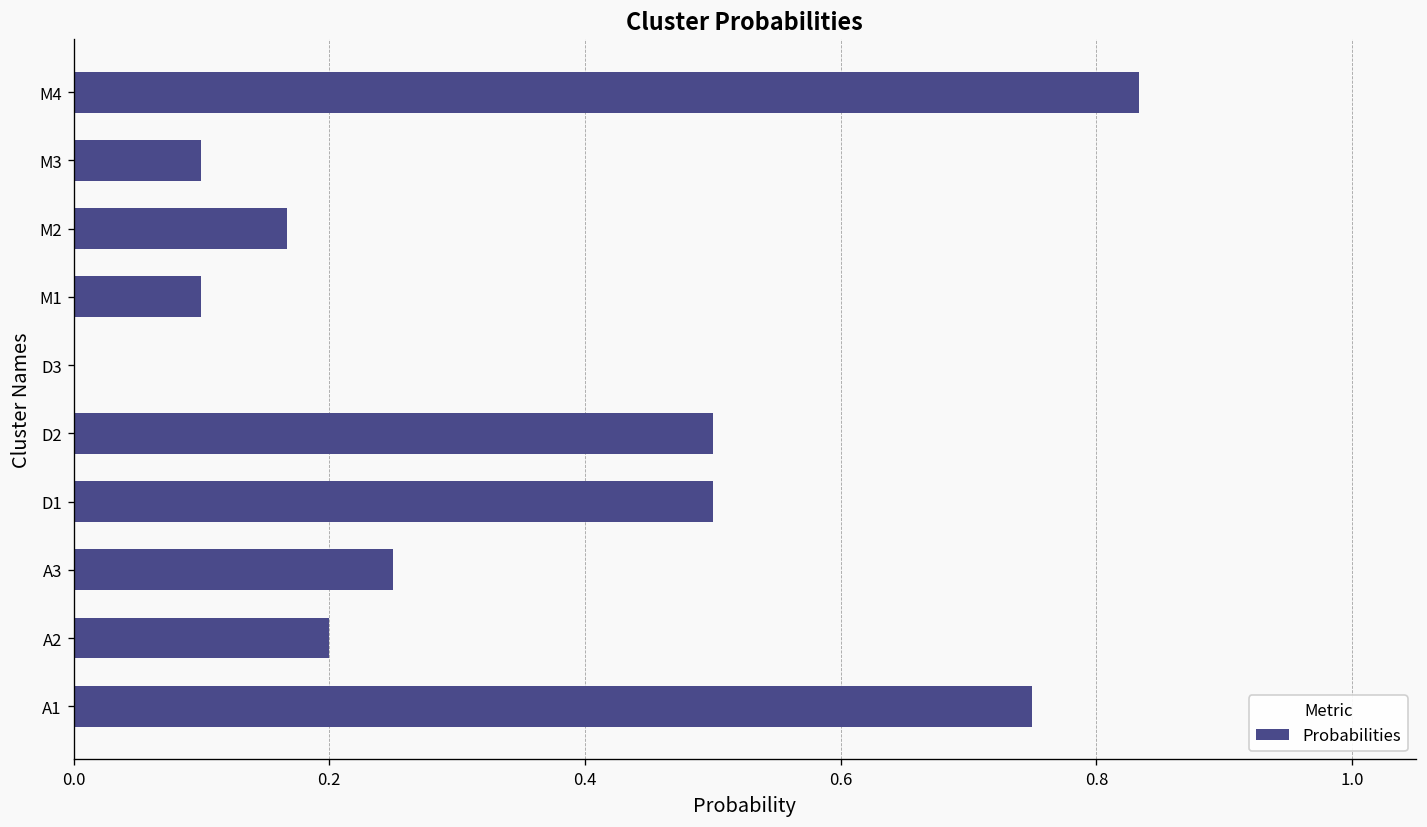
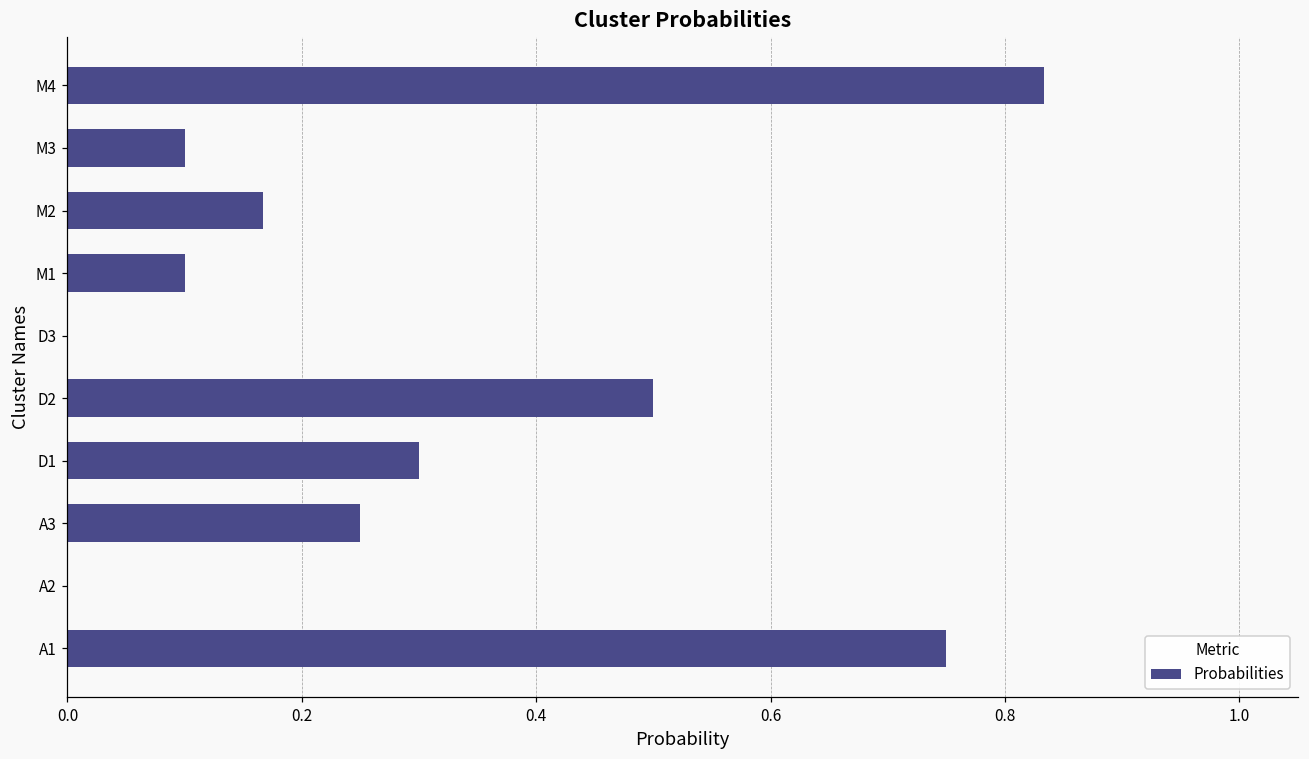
D1: 0.5 -> 0.3
A2: 0.2 -> 0.0
